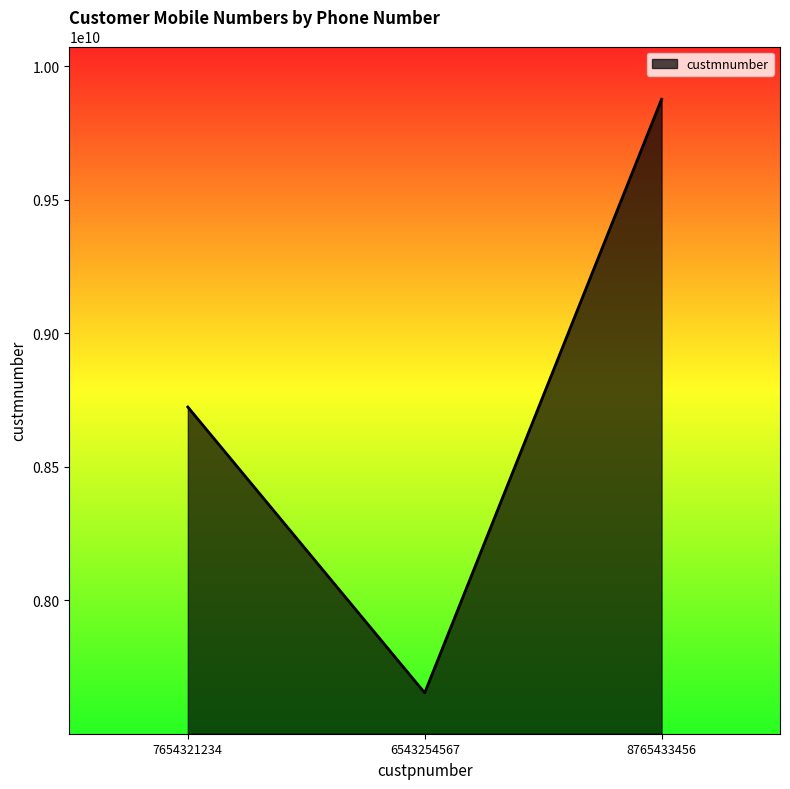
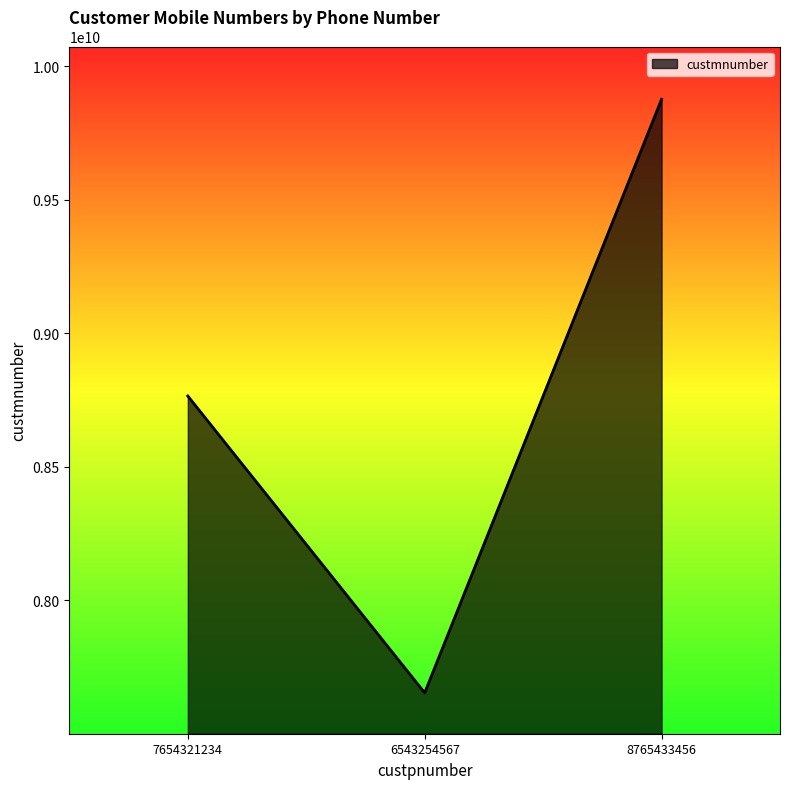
7654321234: 8720000000 -> 8770000000
